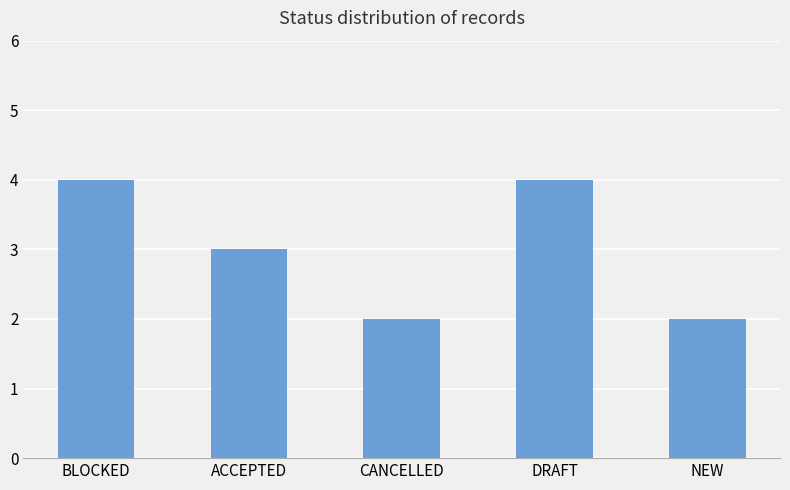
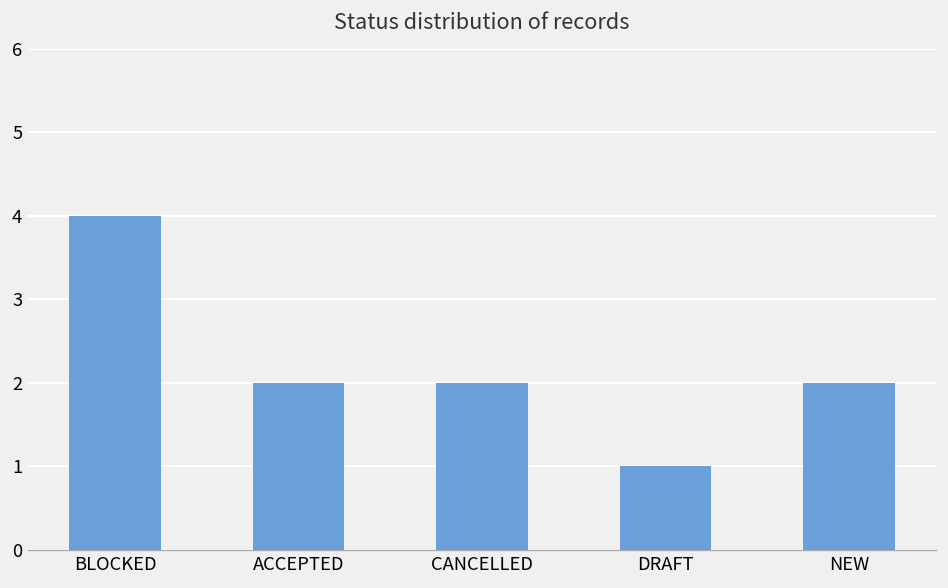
ACCEPTED: 3 -> 2
DRAFT: 4 -> 1
